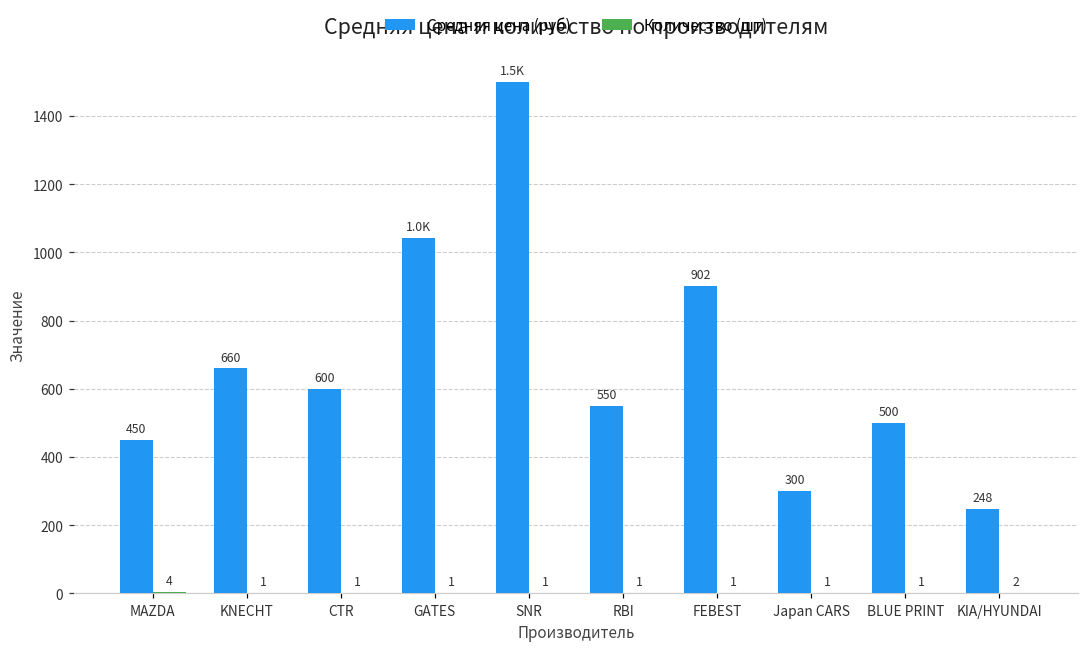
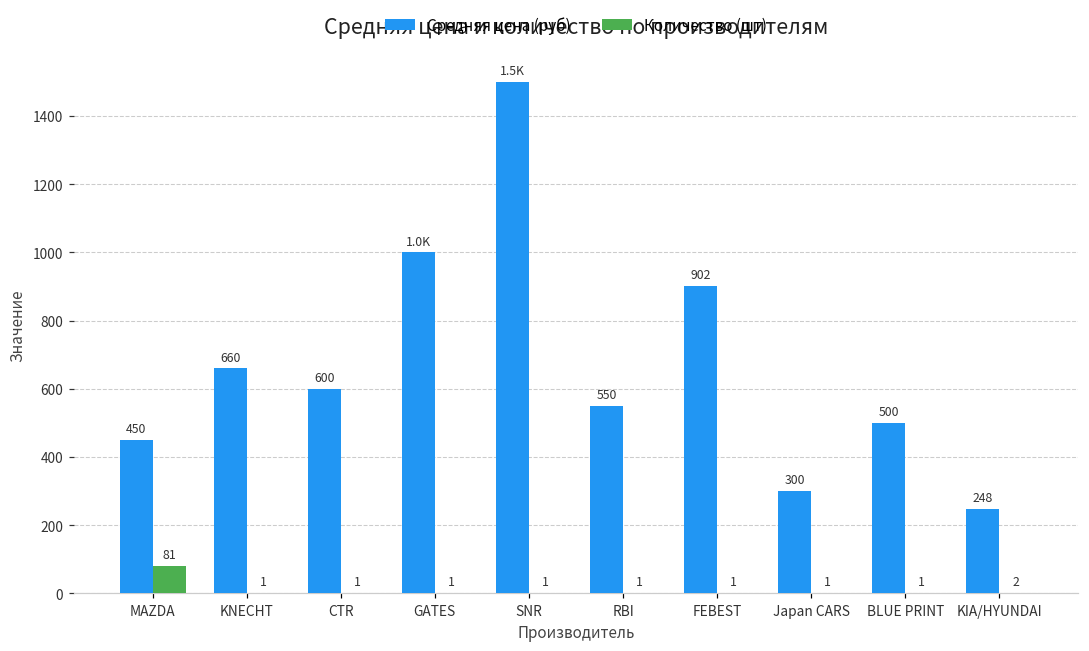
Количество (шт), MAZDA: 4 -> 81
Средняя цена (руб), GATES: 1040 -> 1000
